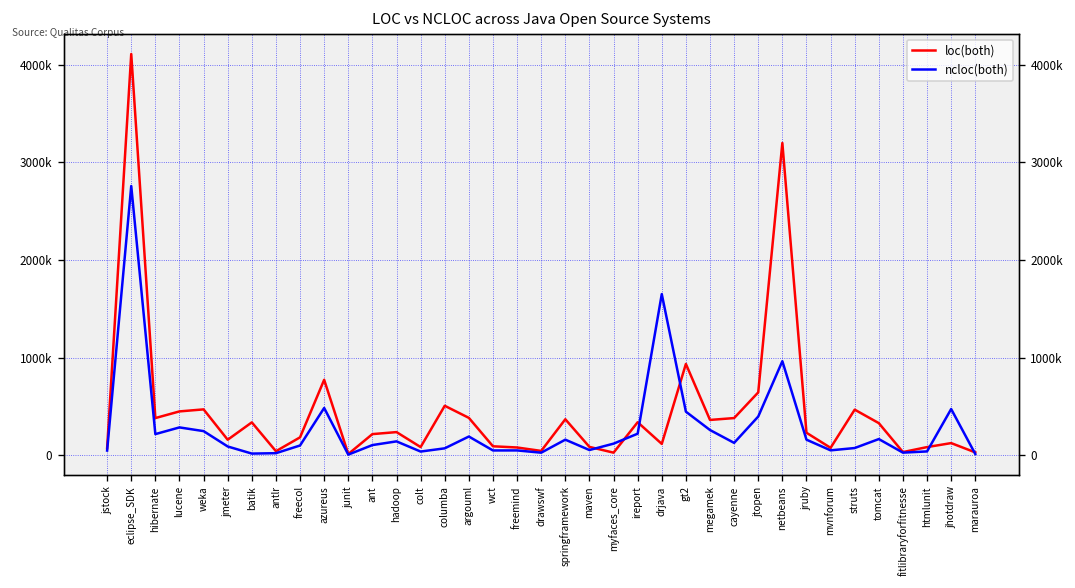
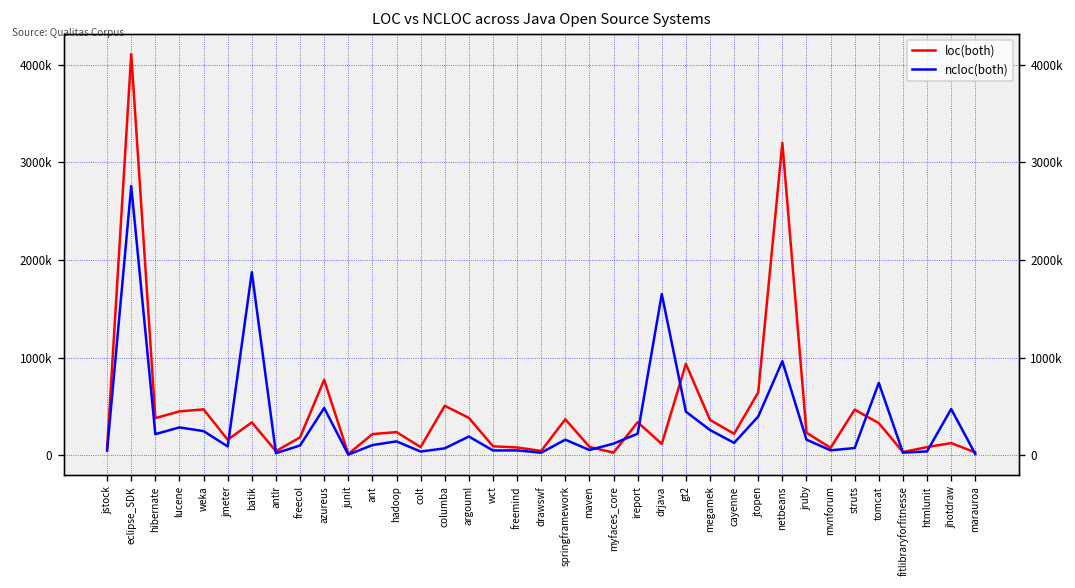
ncloc(both), batik: 0 -> 1900000
loc(both), cayenne: 400000 -> 200000
ncloc(both), tomcat: 200000 -> 700000
